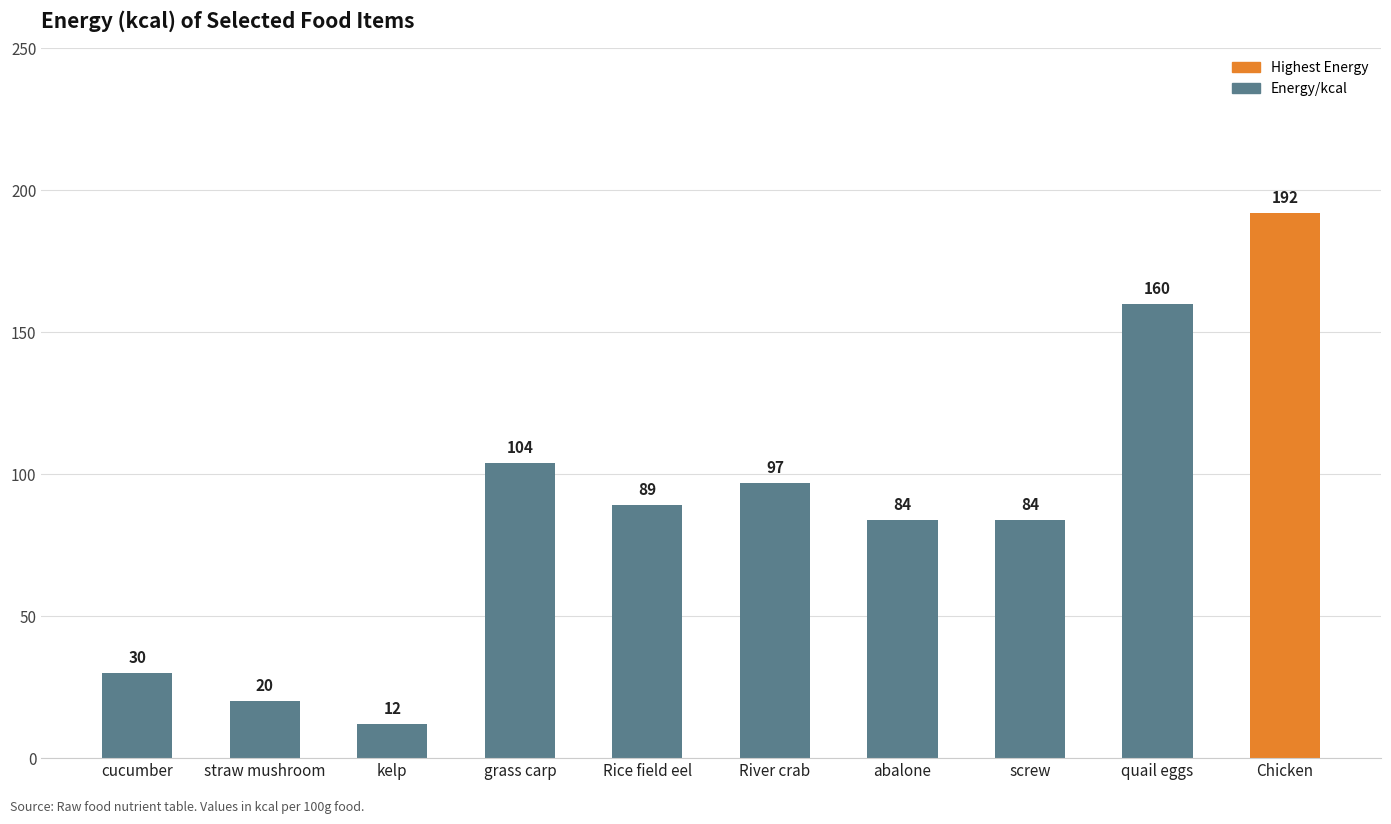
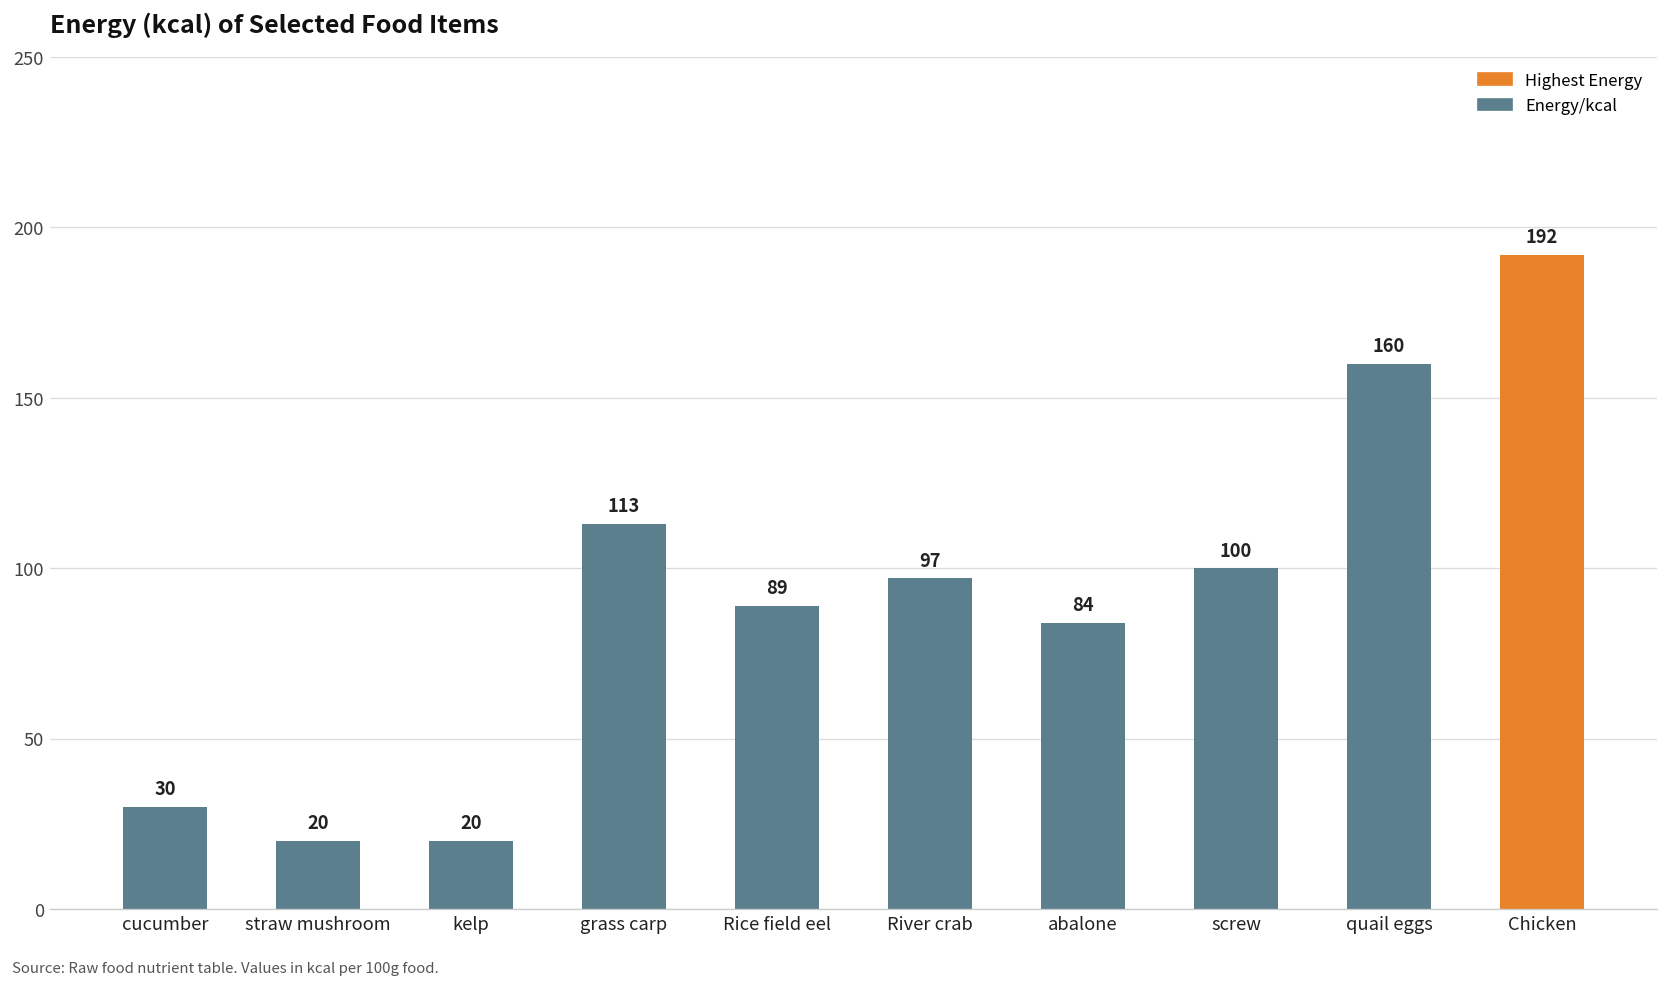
kelp: 12 -> 20
grass carp: 104 -> 113
screw: 84 -> 100
